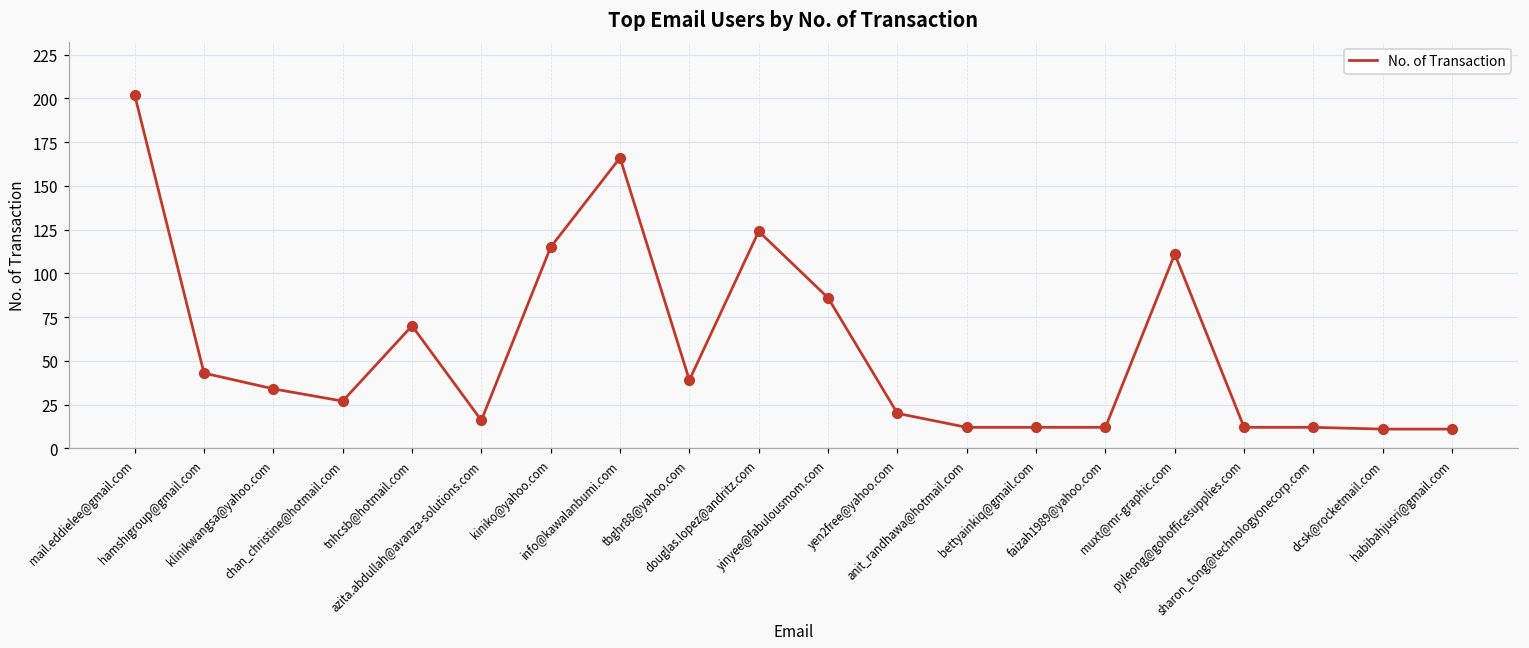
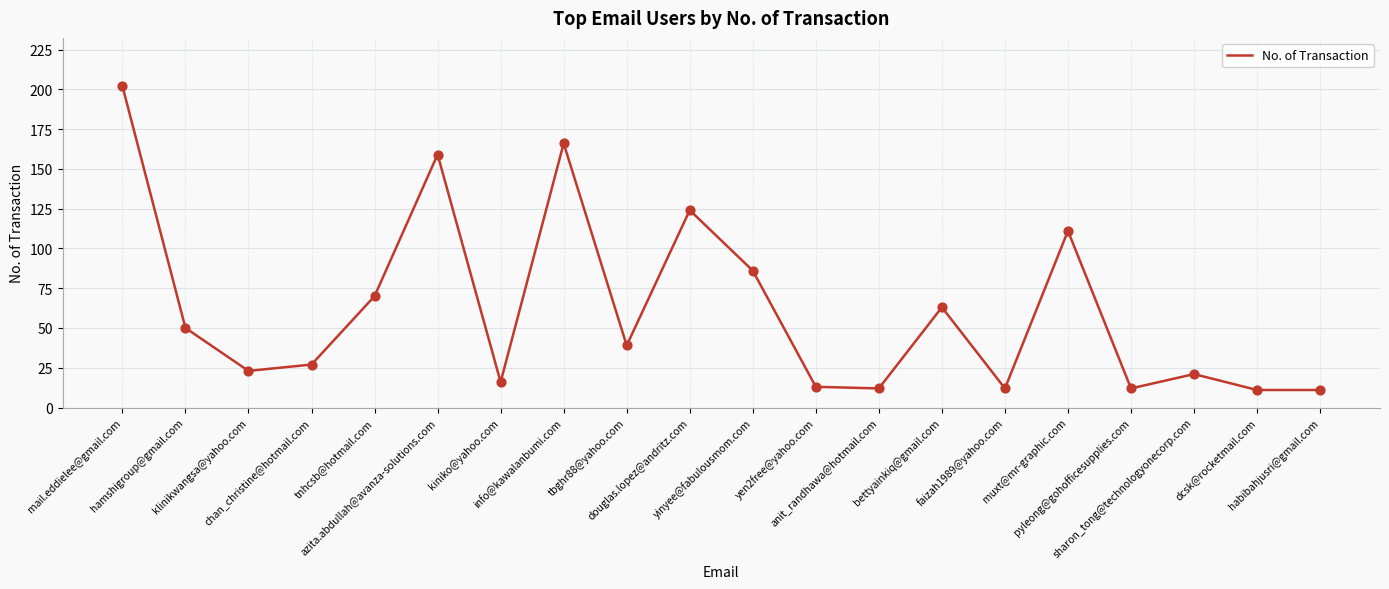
hamshigroup@gmail.com: 43 -> 50
klinikwangsa@yahoo.com: 34 -> 23
azita.abdullah@avanza-solutions.com: 16 -> 159
kiniko@yahoo.com: 115 -> 16
yen2free@yahoo.com: 20 -> 13
bettyainkiq@gmail.com: 12 -> 63
sharon_tong@technologyonecorp.com: 12 -> 21
